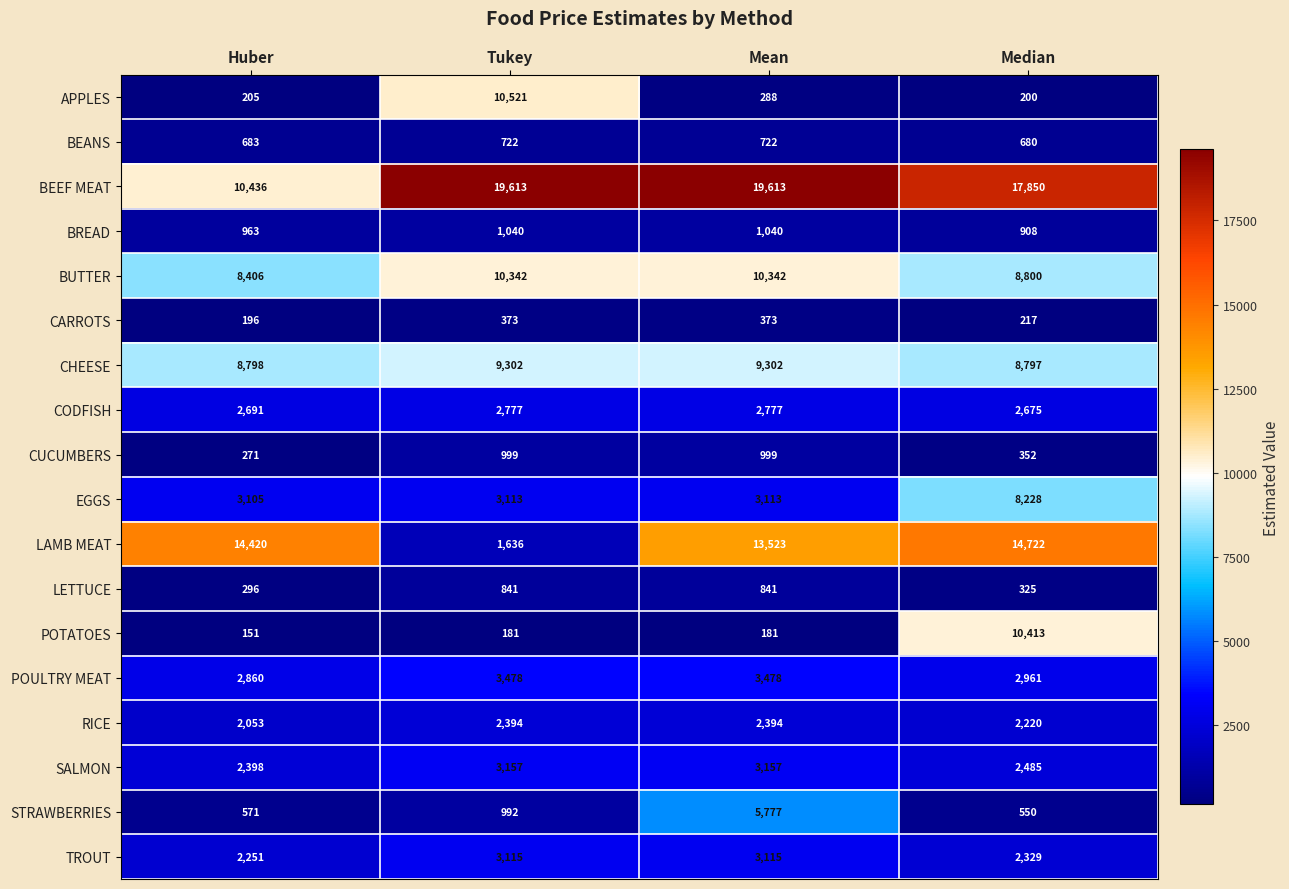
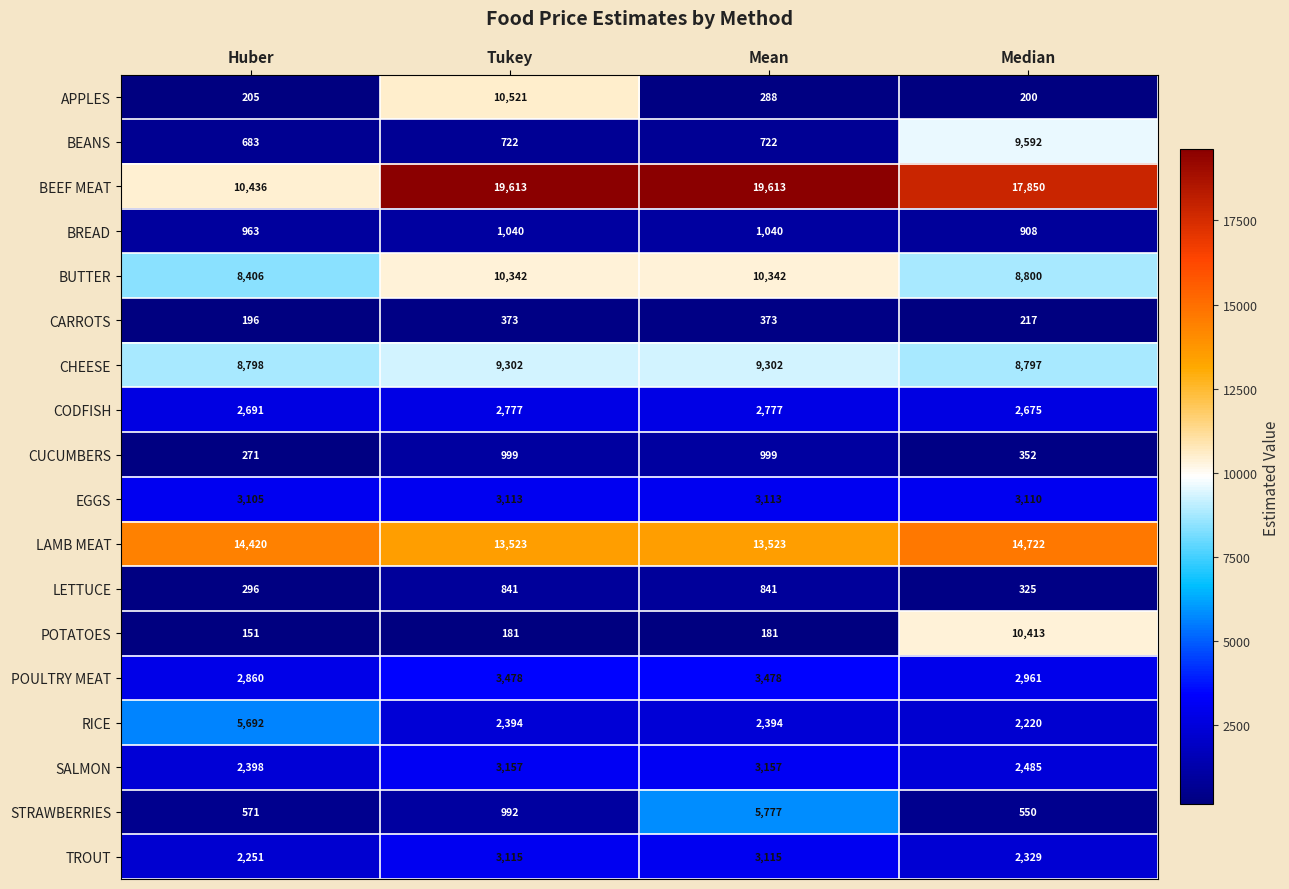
BEANS, Median: 680 -> 9,592
EGGS, Median: 8,228 -> 3,110
LAMB MEAT, Tukey: 1,636 -> 13,523
RICE, Huber: 2,053 -> 5,692
